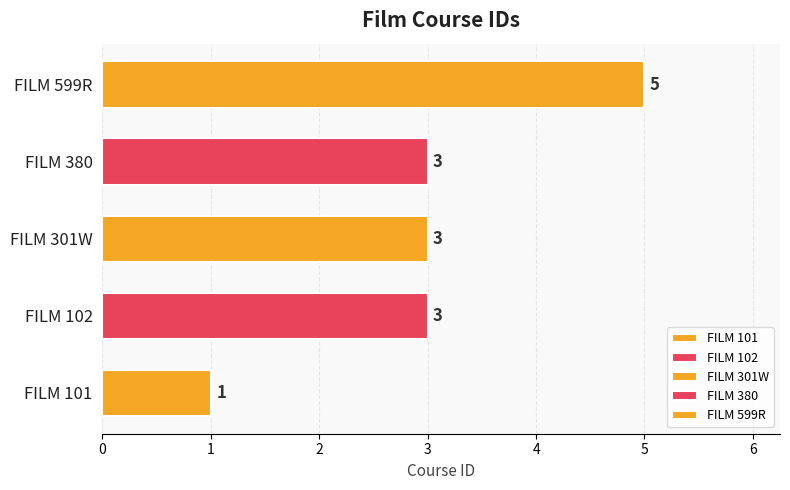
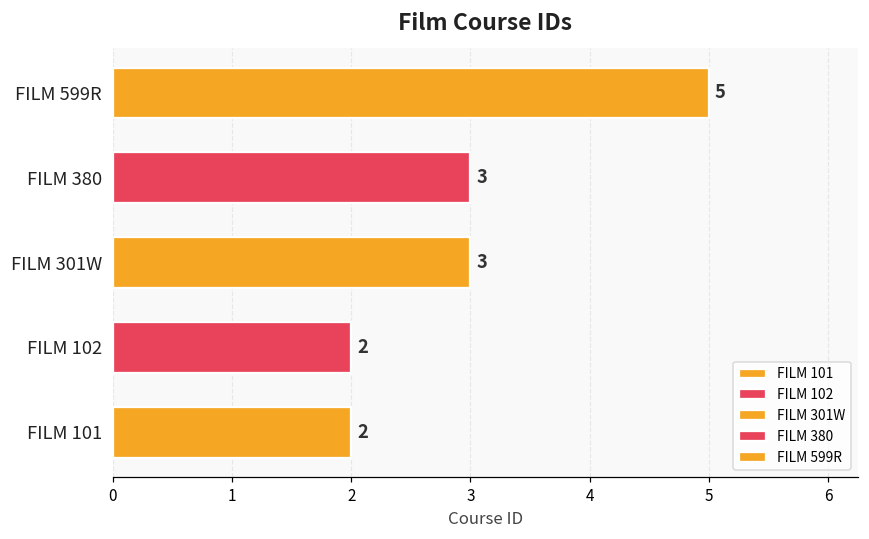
FILM 102: 3 -> 2
FILM 101: 1 -> 2
